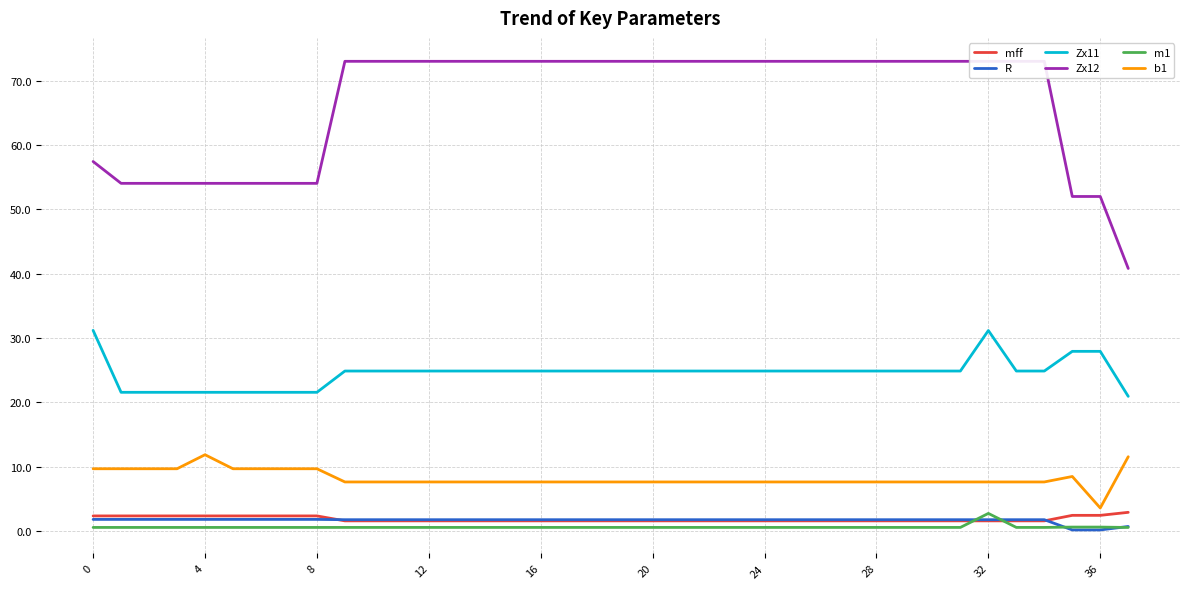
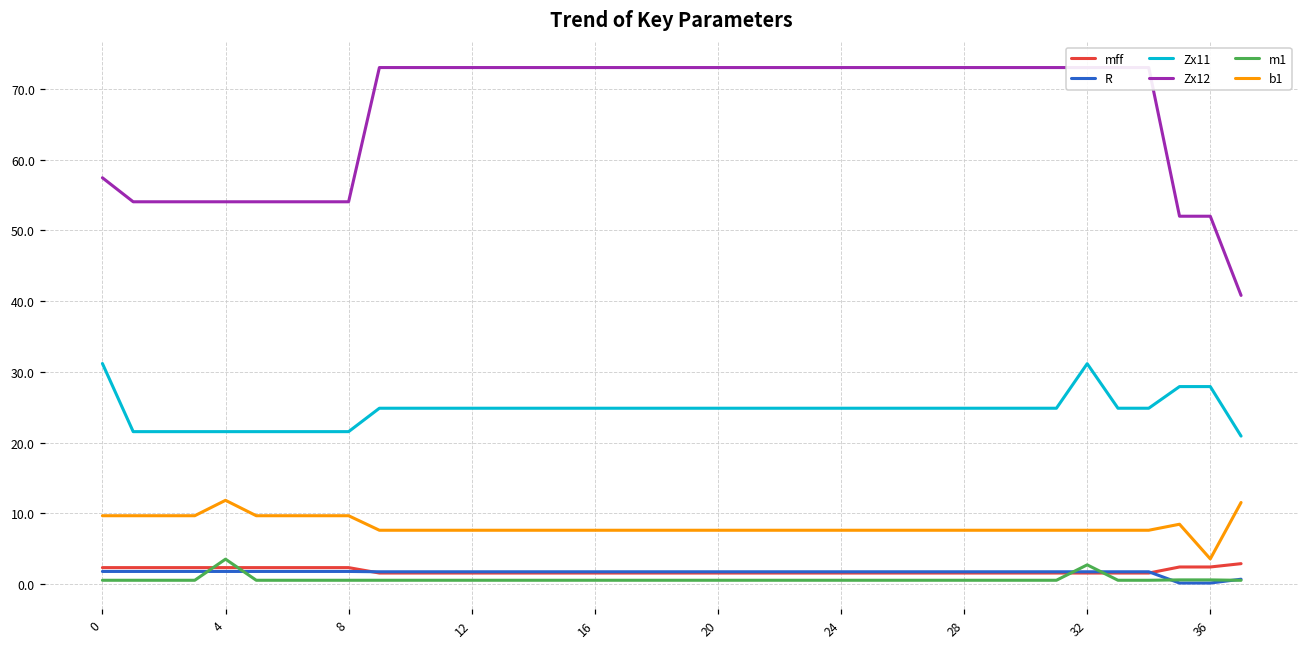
m1, 4: 1 -> 4
